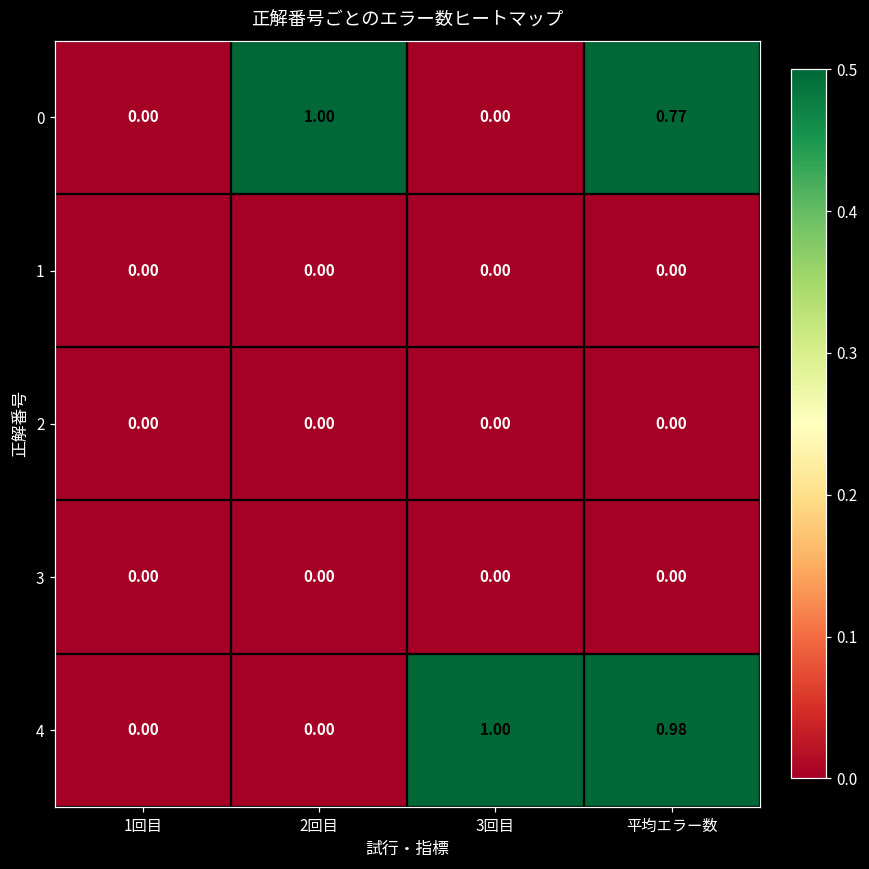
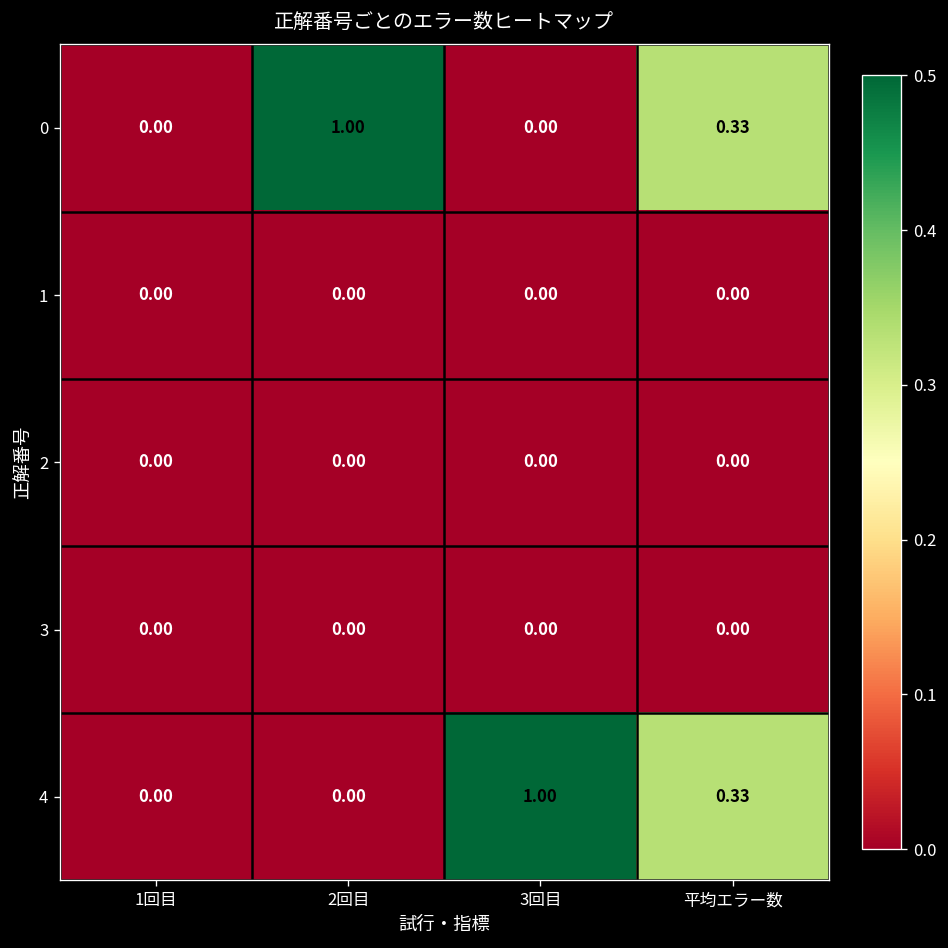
0, 平均エラー数: 0.77 -> 0.33
4, 平均エラー数: 0.98 -> 0.33
